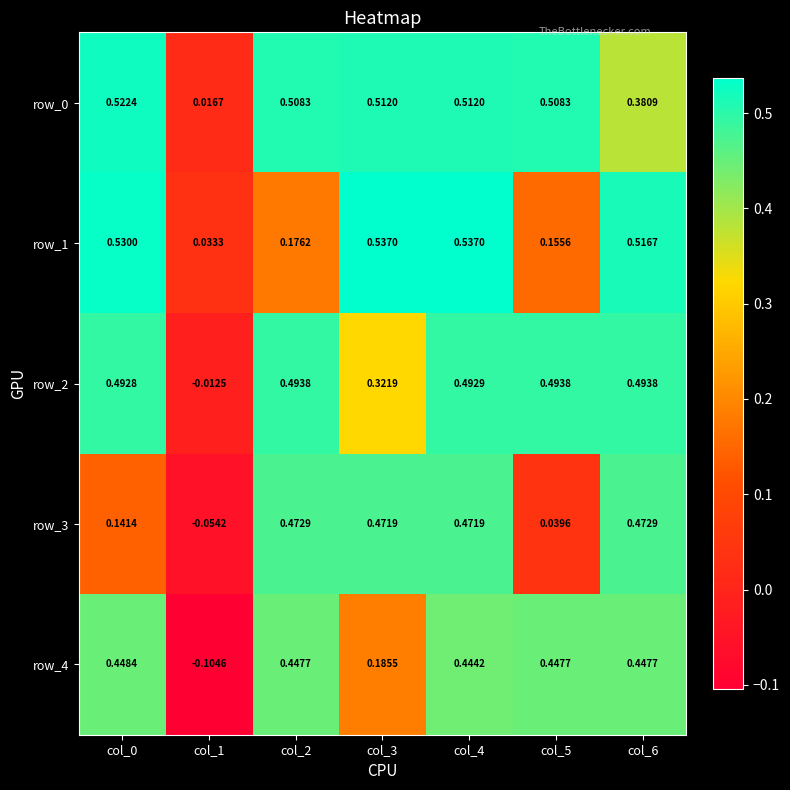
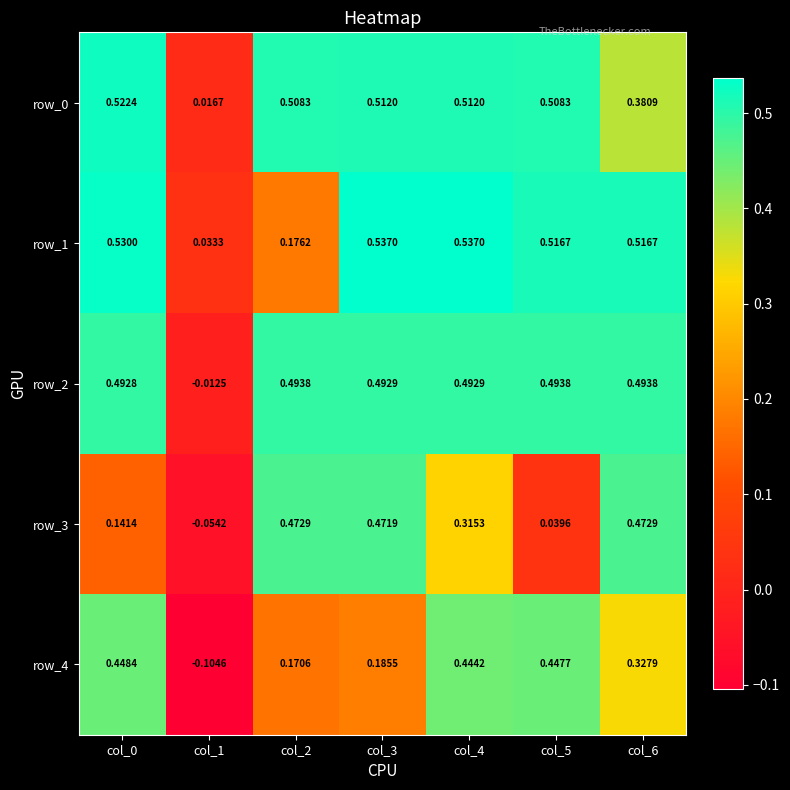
row_1, col_5: 0.1556 -> 0.5167
row_2, col_3: 0.3219 -> 0.4929
row_3, col_4: 0.4719 -> 0.3153
row_4, col_2: 0.4477 -> 0.1706
row_4, col_6: 0.4477 -> 0.3279
